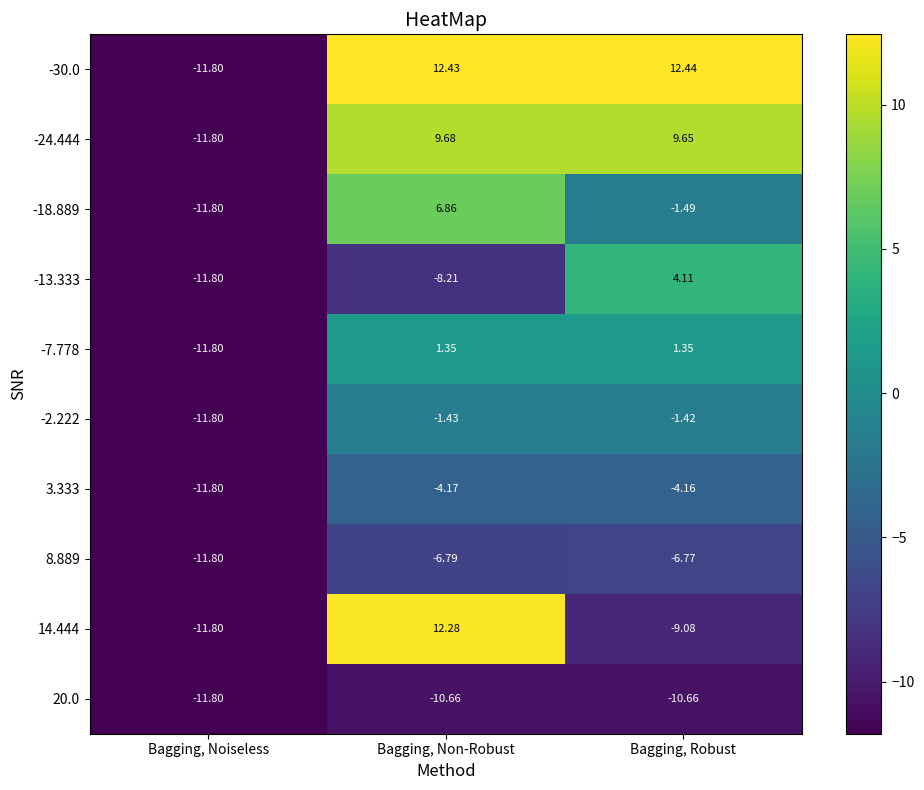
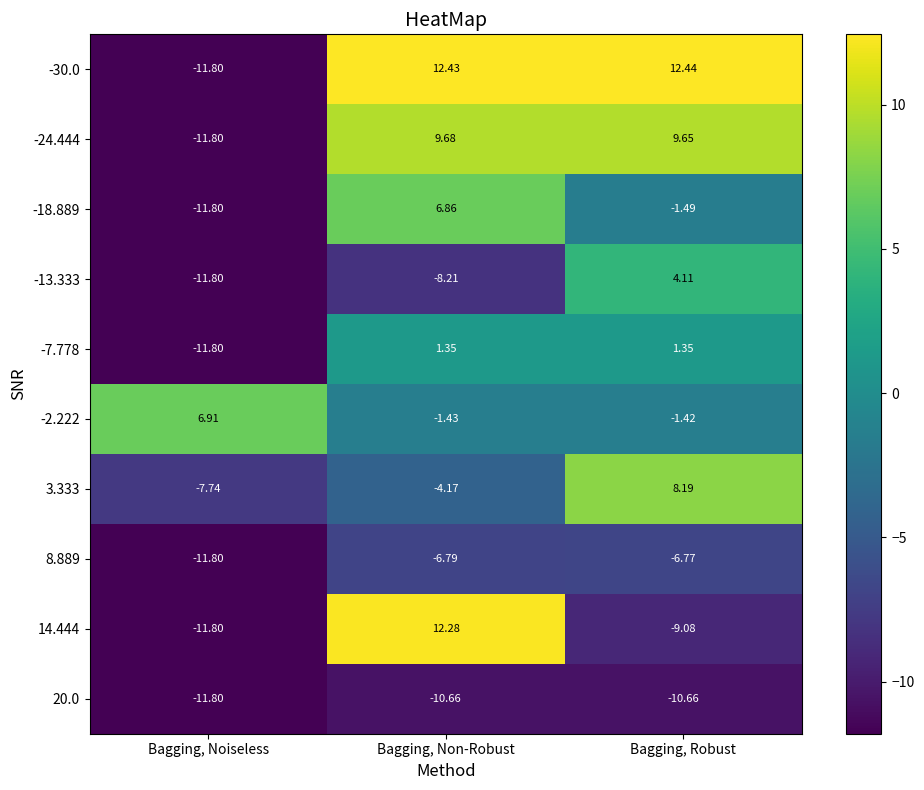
-2.222, Bagging, Noiseless: -11.80 -> 6.91
3.333, Bagging, Noiseless: -11.80 -> -7.74
3.333, Bagging, Robust: -4.16 -> 8.19
